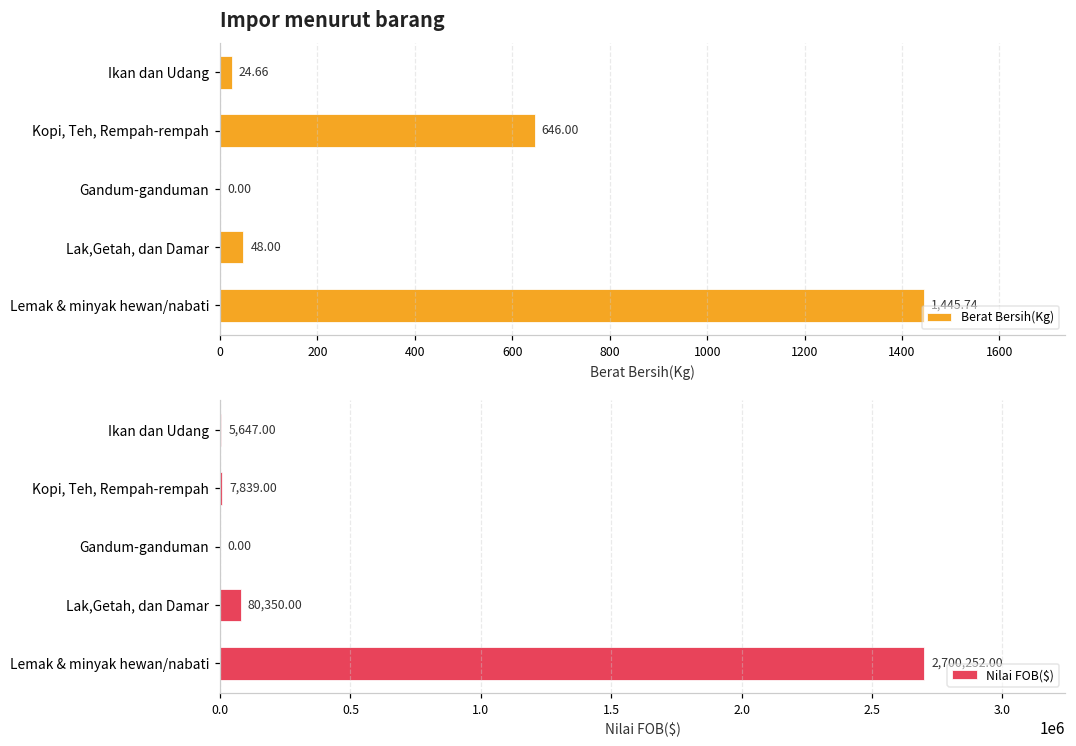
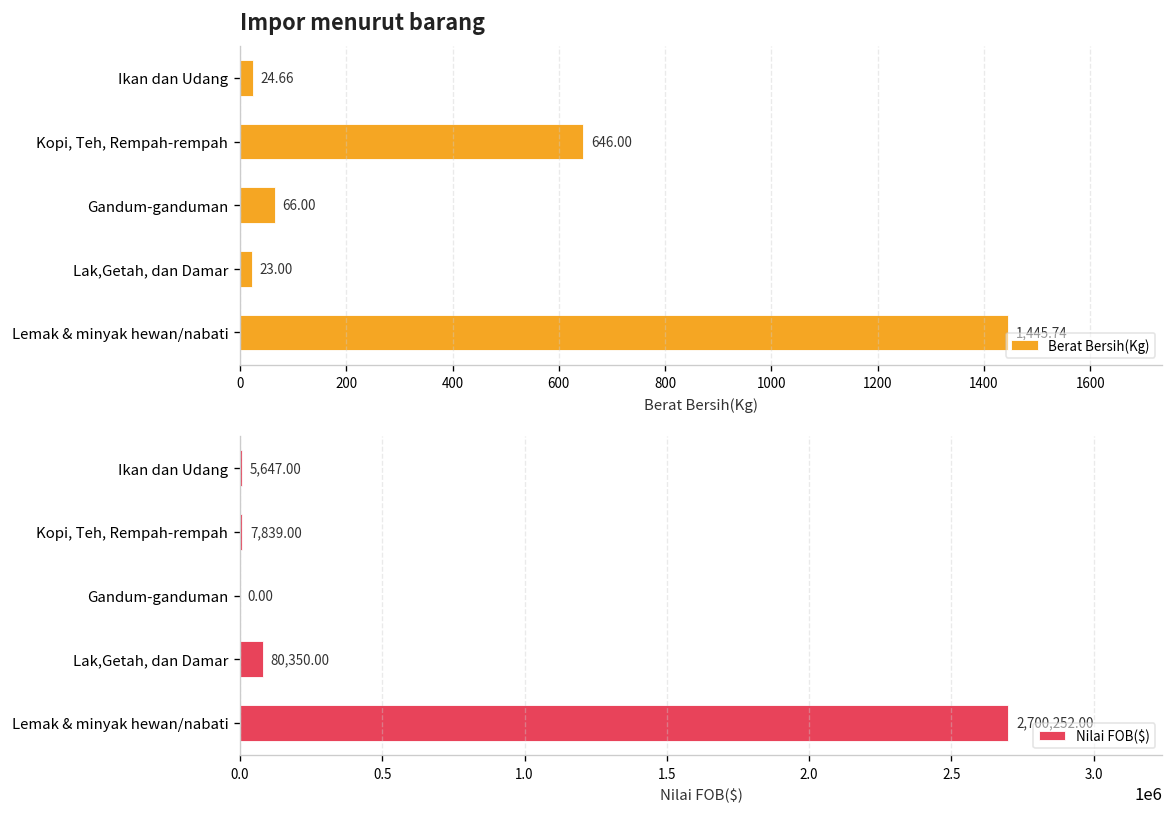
Impor menurut barang, Gandum-ganduman: 0.00 -> 66.00
Impor menurut barang, Lak,Getah, dan Damar: 48.00 -> 23.00
